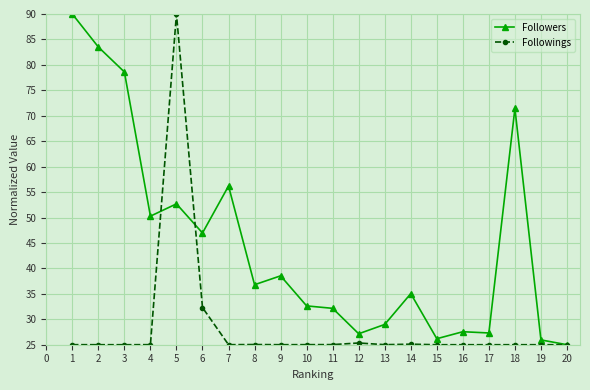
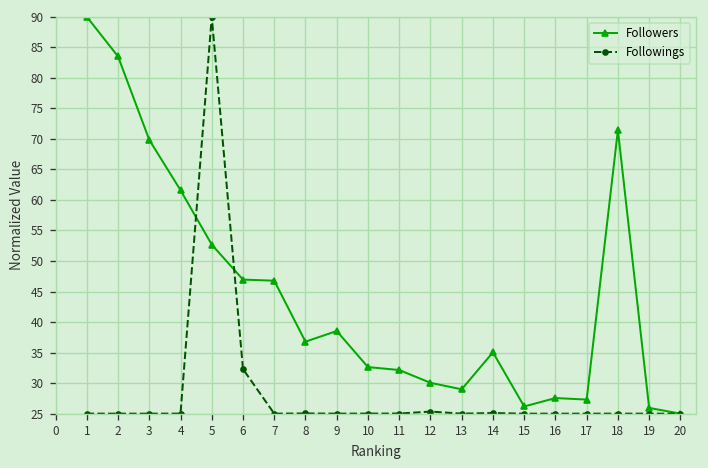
Followers, 3: 79 -> 70
Followers, 4: 50 -> 62
Followers, 7: 56 -> 47
Followers, 12: 27 -> 30
